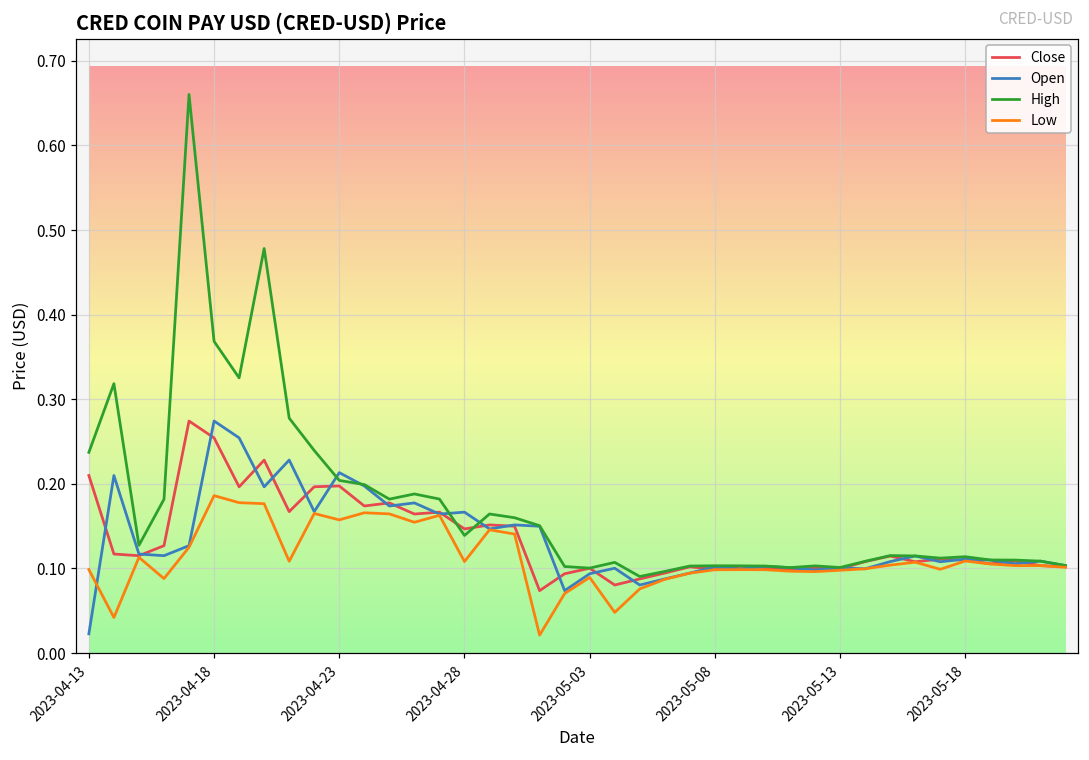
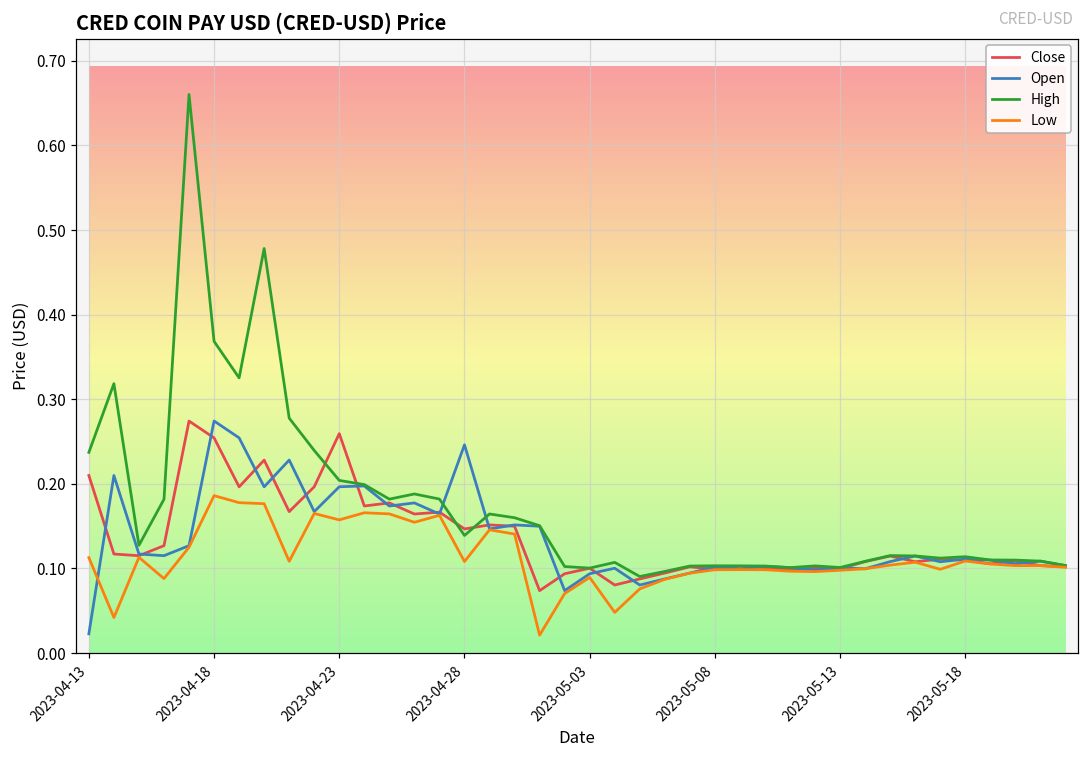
Low, 2023-04-13: 0.10 -> 0.11
Close, 2023-04-23: 0.20 -> 0.26
Open, 2023-04-23: 0.21 -> 0.20
Open, 2023-04-28: 0.17 -> 0.25
